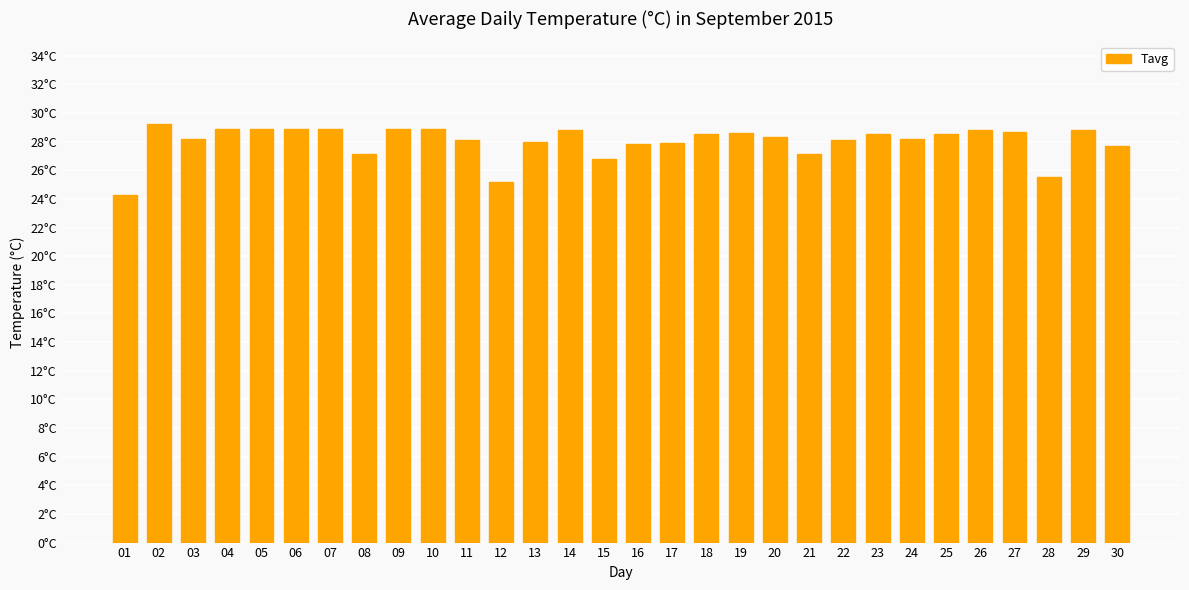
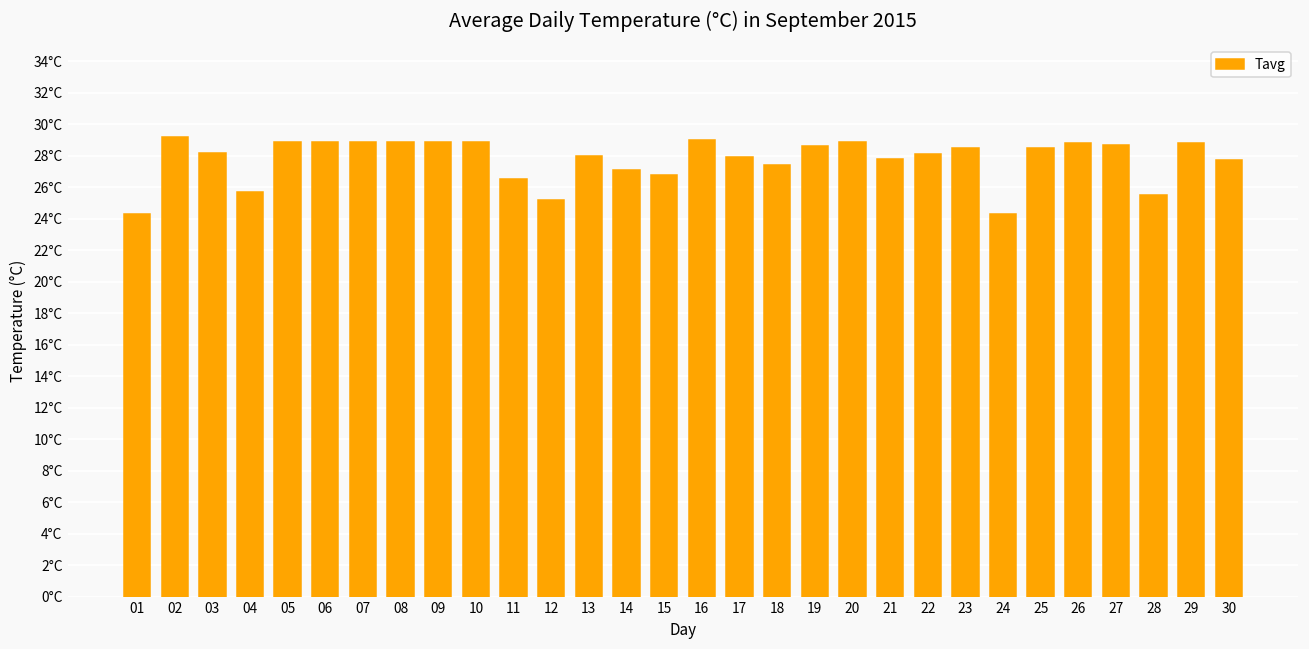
04: 28.9°C -> 25.7°C
08: 27.1°C -> 28.9°C
11: 28.1°C -> 26.5°C
14: 28.8°C -> 27.1°C
16: 27.8°C -> 29.0°C
18: 28.5°C -> 27.4°C
20: 28.3°C -> 28.9°C
21: 27.1°C -> 27.8°C
24: 28.2°C -> 24.3°C
